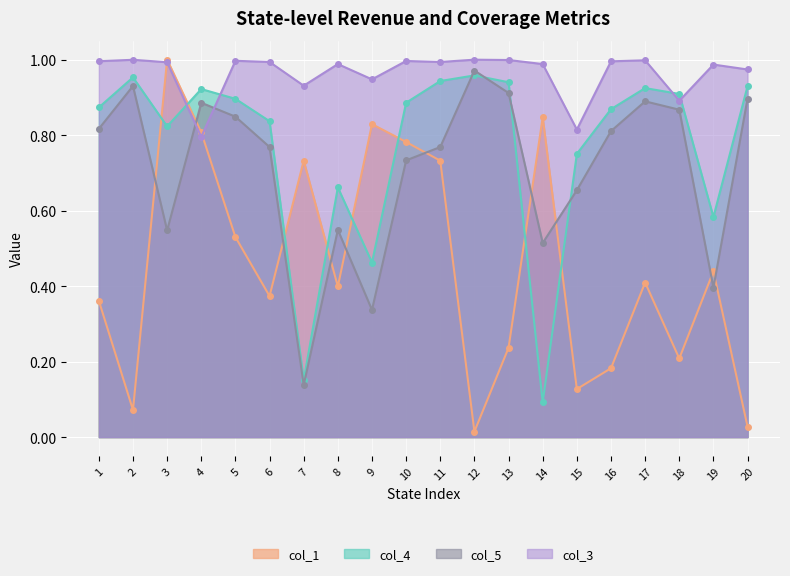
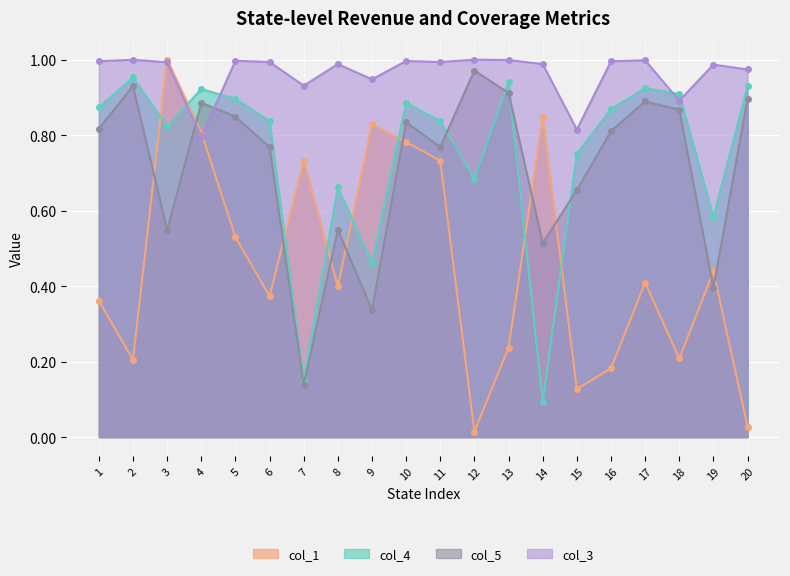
col_1, 2: 0.07 -> 0.20
col_5, 10: 0.73 -> 0.83
col_4, 11: 0.94 -> 0.84
col_4, 12: 0.96 -> 0.68
